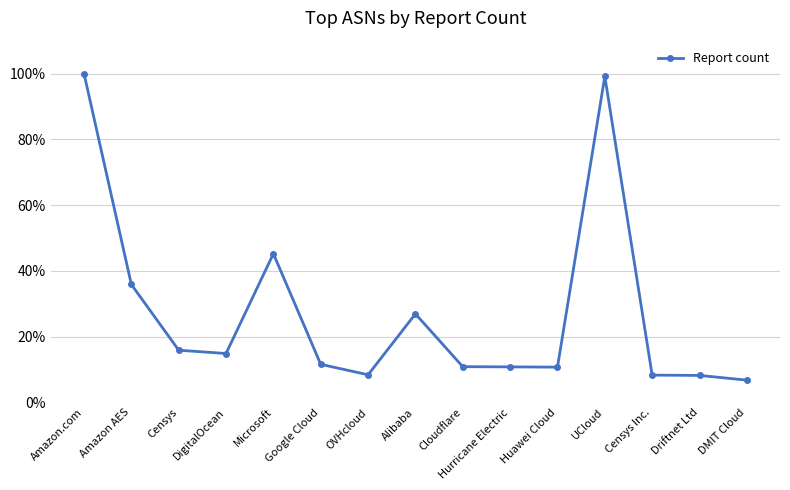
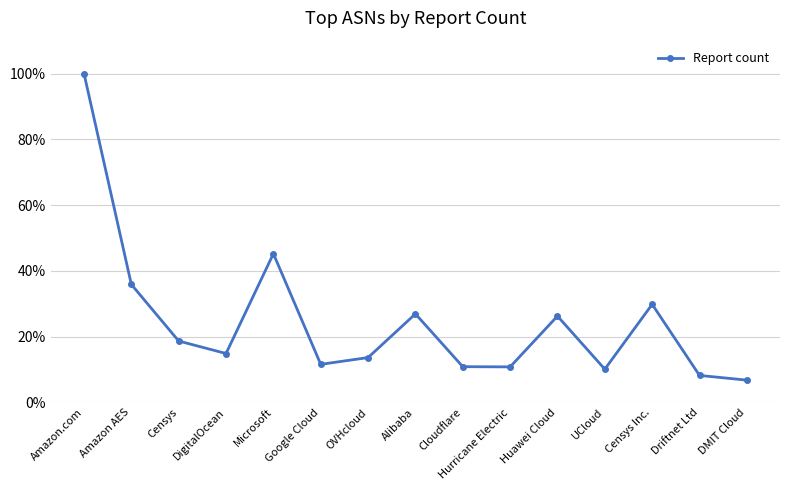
Censys: 16% -> 19%
OVHcloud: 8% -> 14%
Huawei Cloud: 11% -> 26%
UCloud: 99% -> 10%
Censys Inc.: 8% -> 30%
